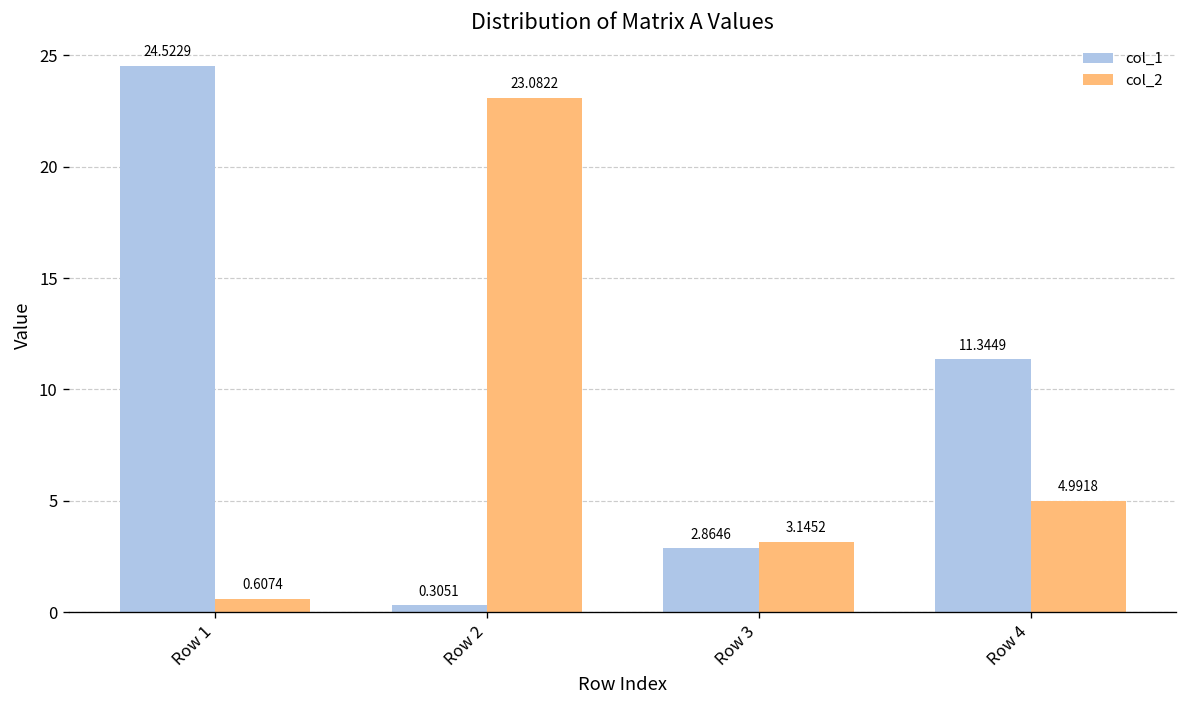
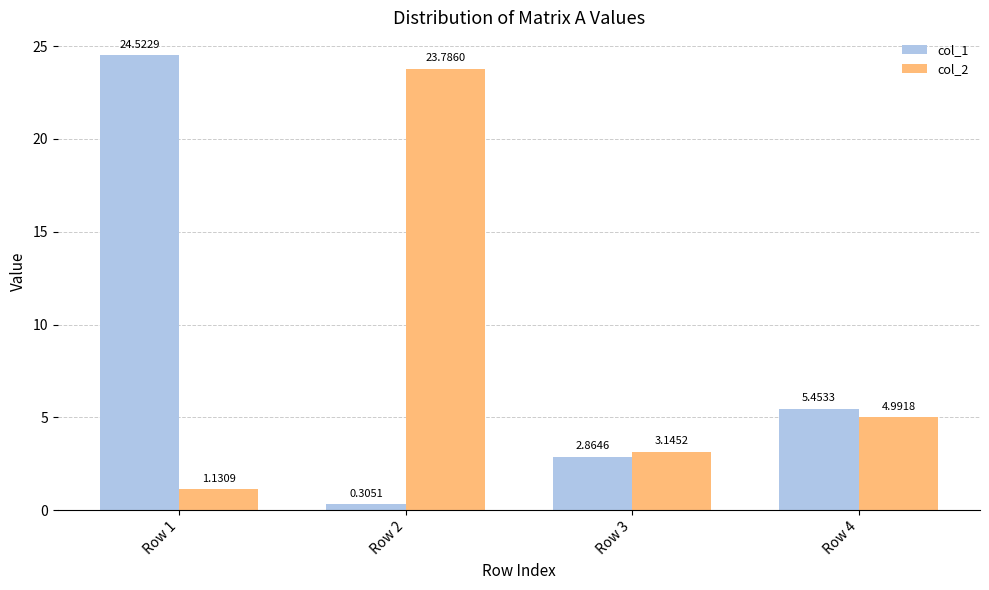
col_2, Row 1: 0.6074 -> 1.1309
col_2, Row 2: 23.0822 -> 23.7860
col_1, Row 4: 11.3449 -> 5.4533
